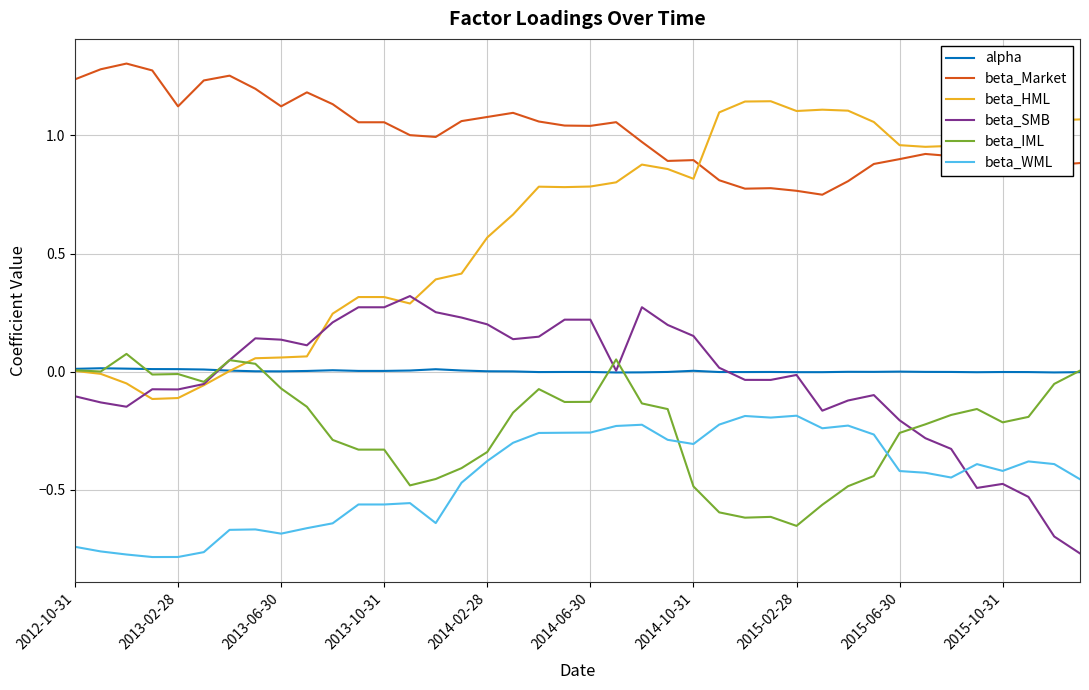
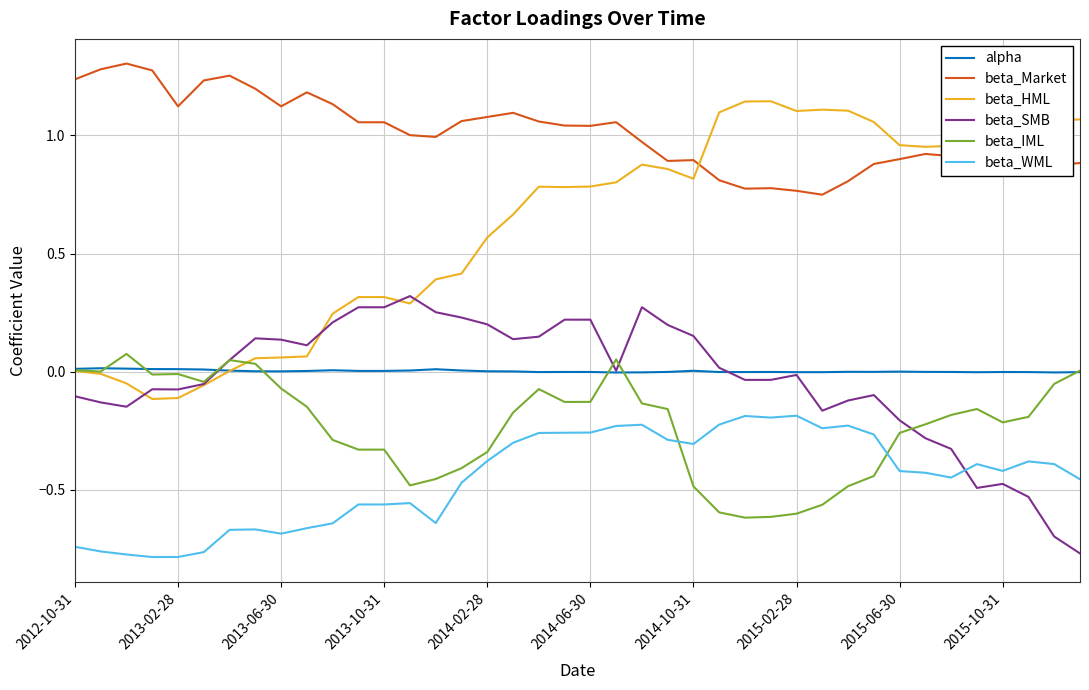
beta_IML, 2015-02-28: -0.65 -> -0.60
